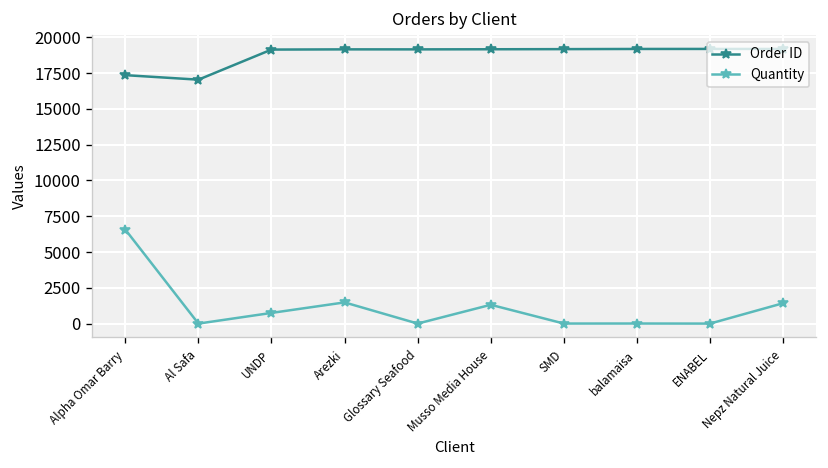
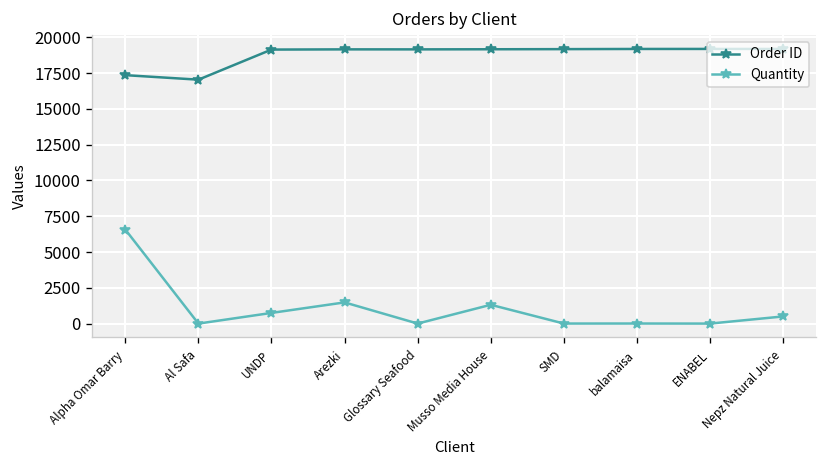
Quantity, Nepz Natural Juice: 1400 -> 500
